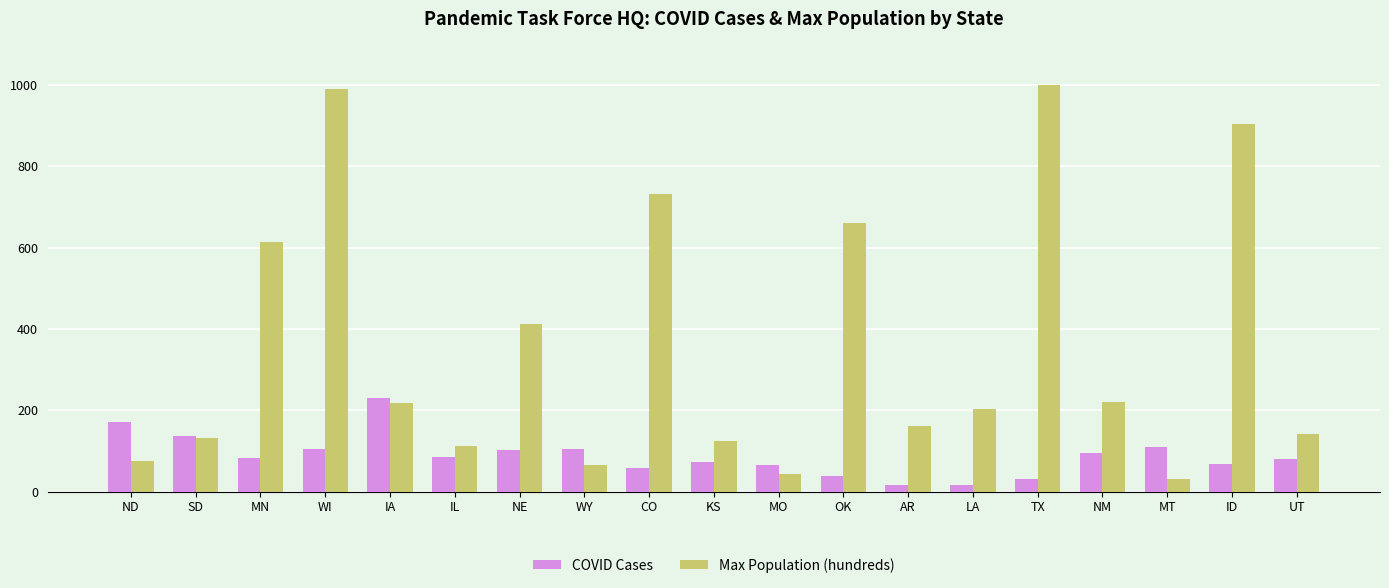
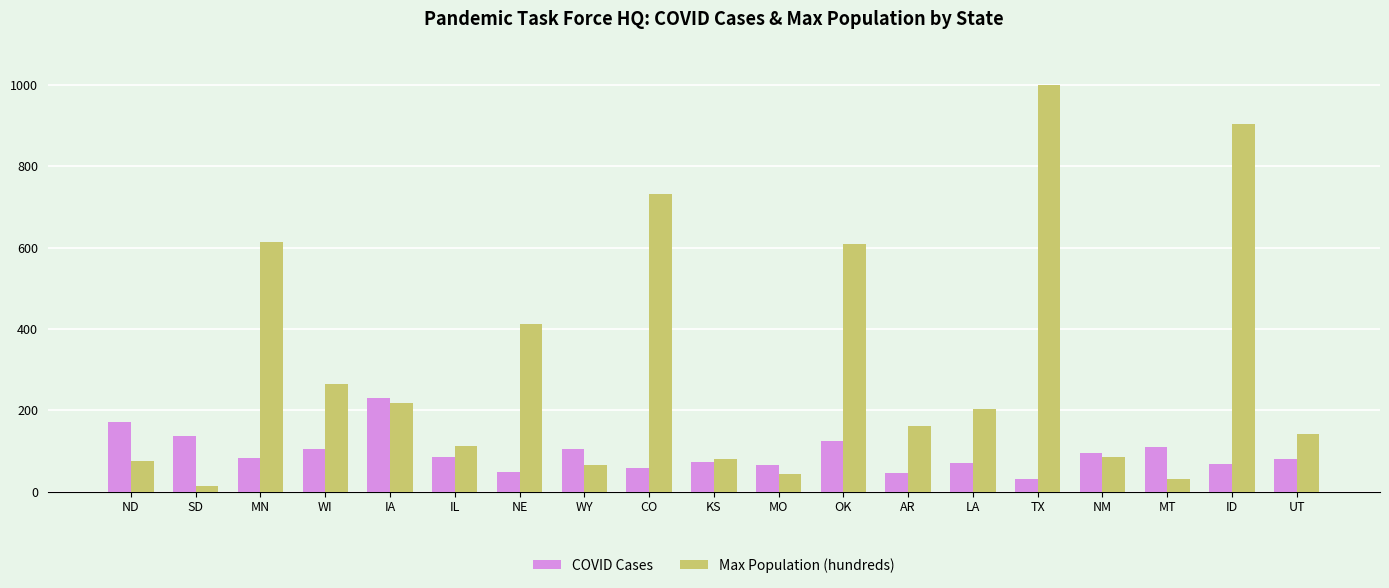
Max Population (hundreds), SD: 130 -> 10
Max Population (hundreds), WI: 990 -> 260
COVID Cases, NE: 100 -> 50
Max Population (hundreds), KS: 130 -> 80
COVID Cases, OK: 40 -> 120
Max Population (hundreds), OK: 660 -> 610
COVID Cases, AR: 20 -> 50
COVID Cases, LA: 20 -> 70
Max Population (hundreds), NM: 220 -> 90
